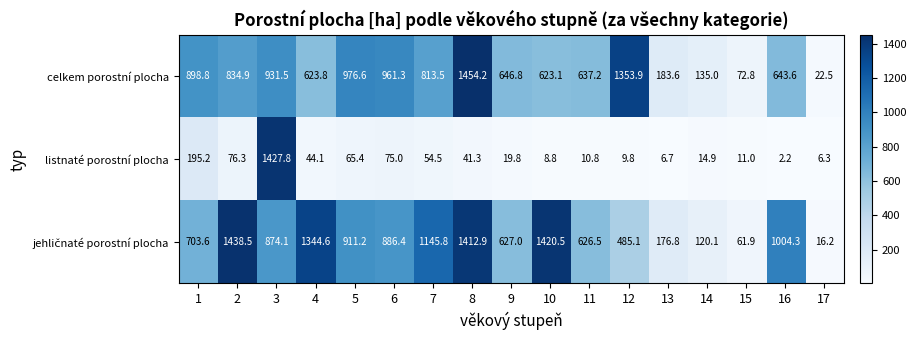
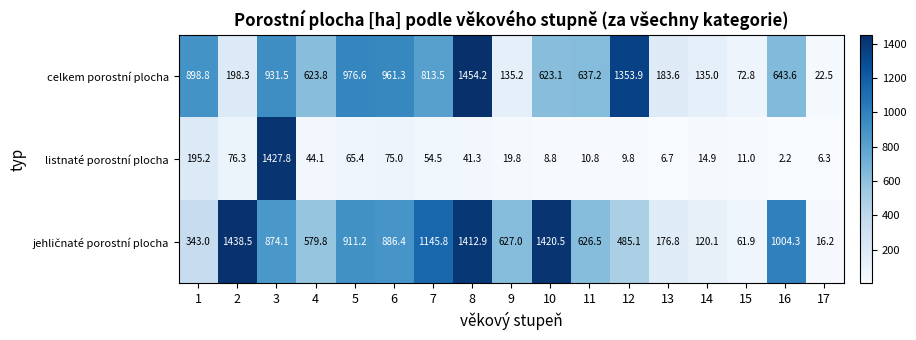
celkem porostní plocha, 2: 834.9 -> 198.3
celkem porostní plocha, 9: 646.8 -> 135.2
jehličnaté porostní plocha, 1: 703.6 -> 343.0
jehličnaté porostní plocha, 4: 1344.6 -> 579.8
